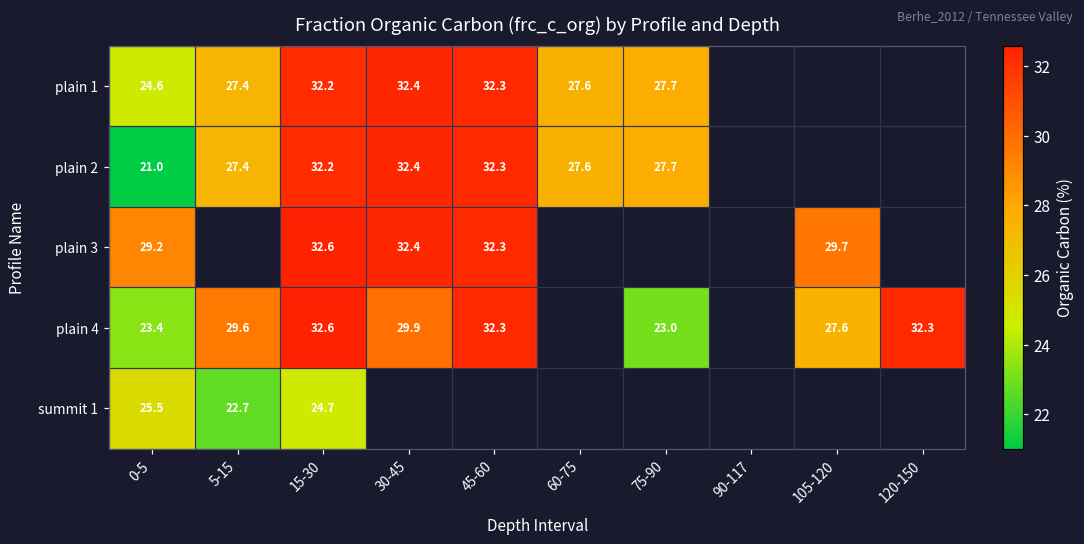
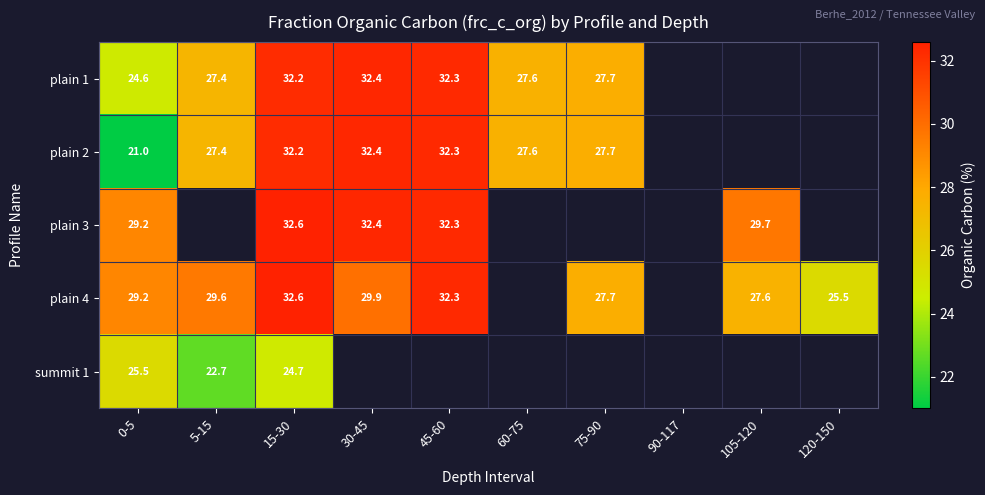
plain 4, 0-5: 23.4 -> 29.2
plain 4, 75-90: 23.0 -> 27.7
plain 4, 120-150: 32.3 -> 25.5
